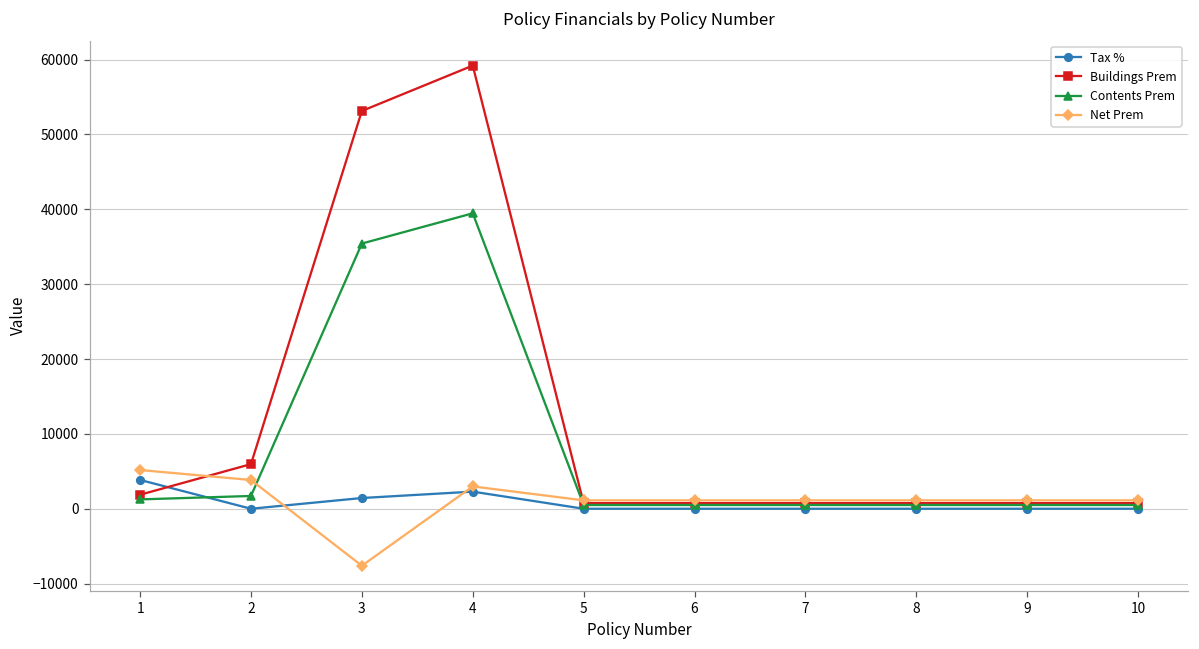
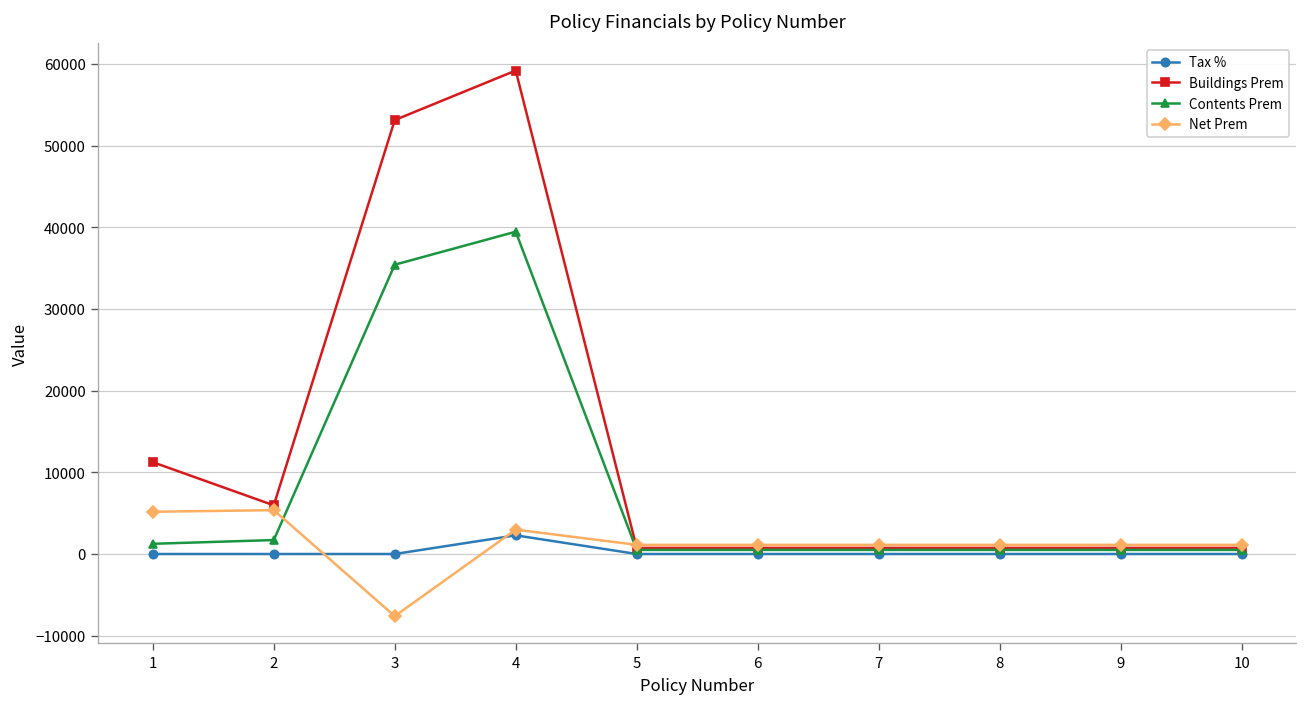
Tax %, 1: 4000 -> 0
Buildings Prem, 1: 2000 -> 11000
Net Prem, 2: 4000 -> 5000
Tax %, 3: 1000 -> 0
